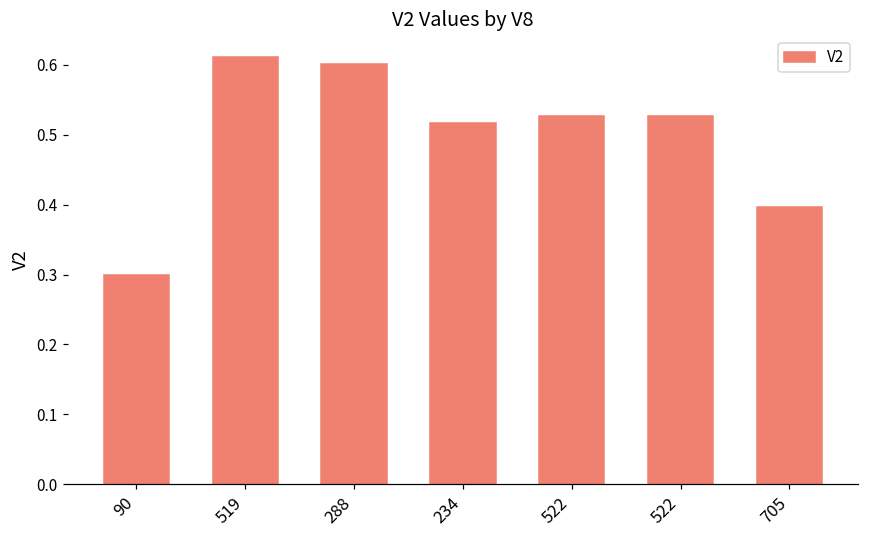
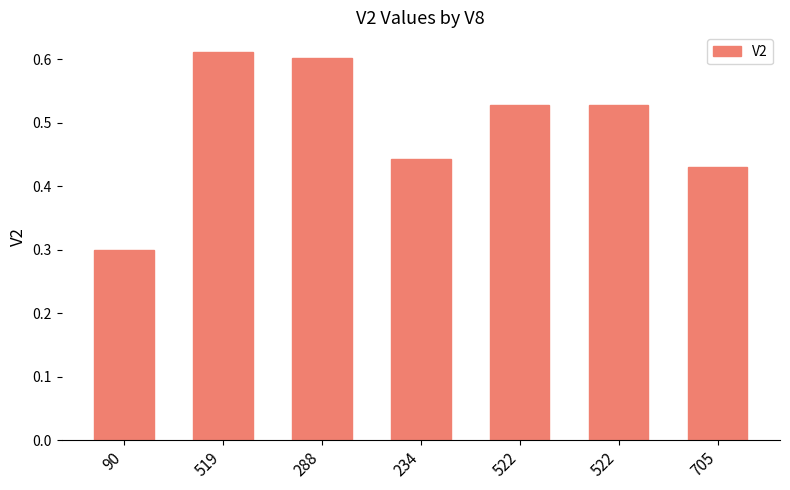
234: 0.52 -> 0.44
705: 0.40 -> 0.43
